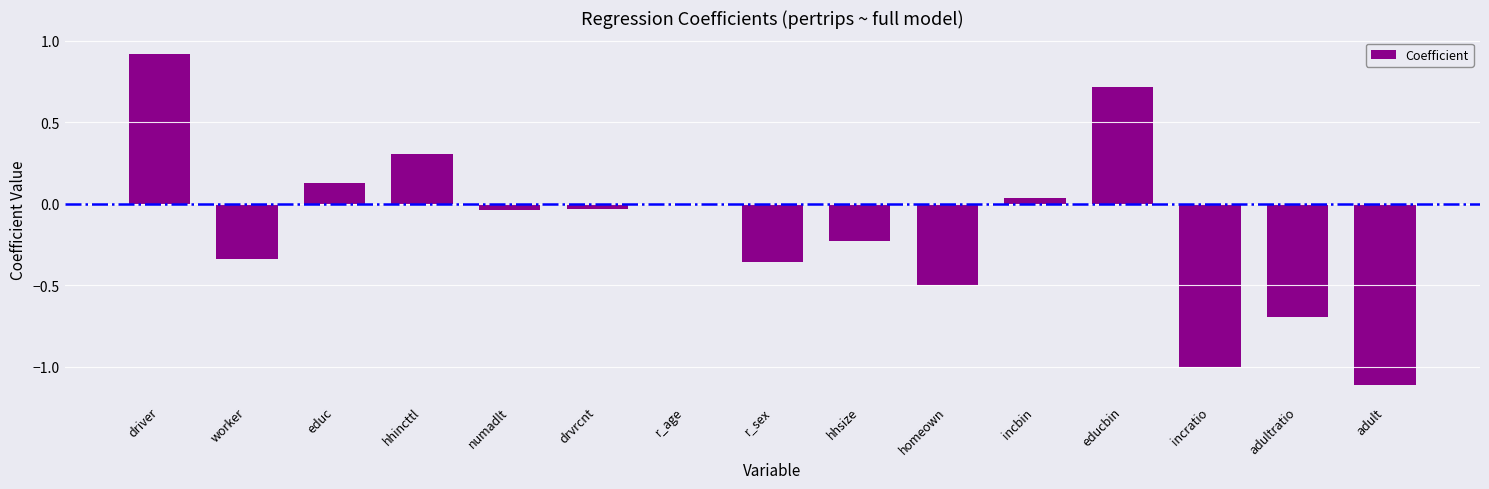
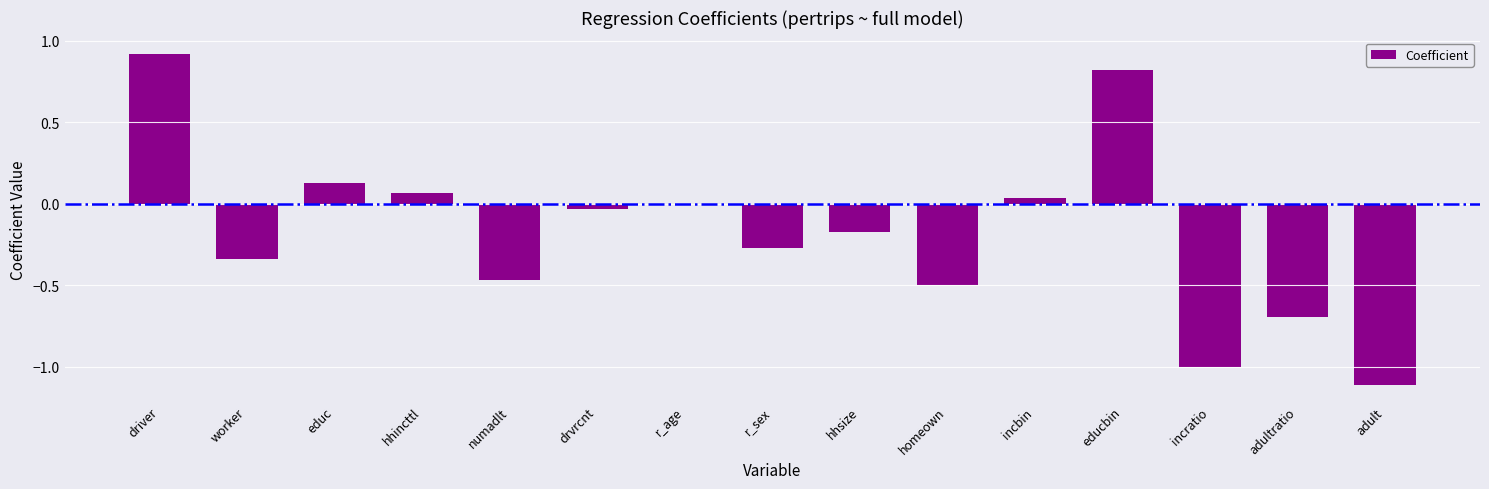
hhincttl: 0.30 -> 0.06
numadlt: -0.04 -> -0.47
r_sex: -0.36 -> -0.27
hhsize: -0.23 -> -0.18
educbin: 0.71 -> 0.82
